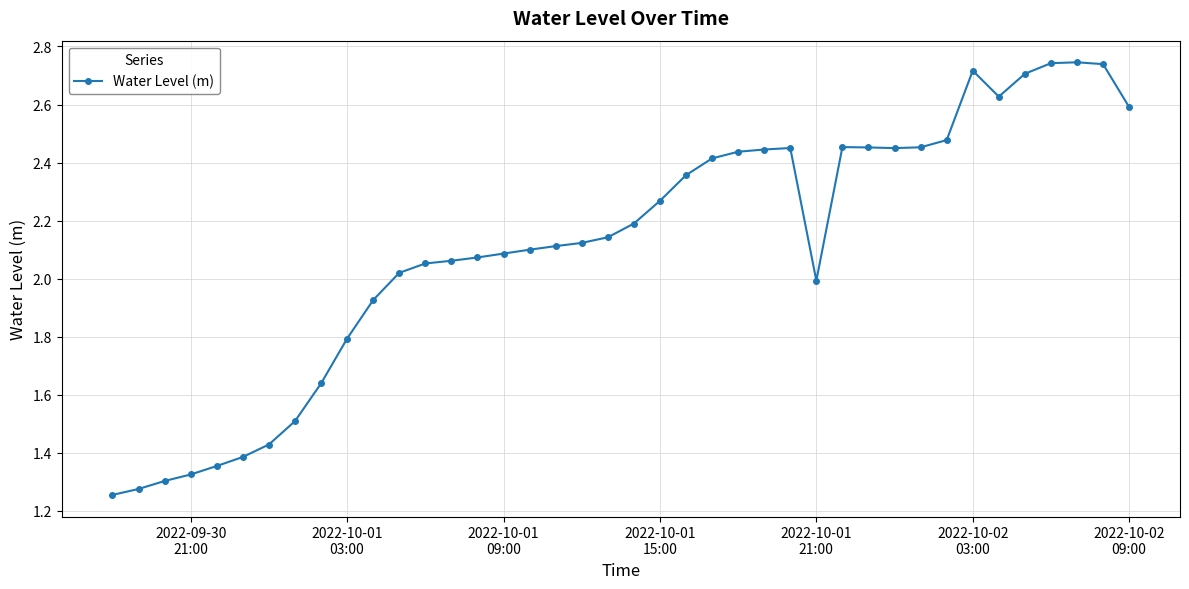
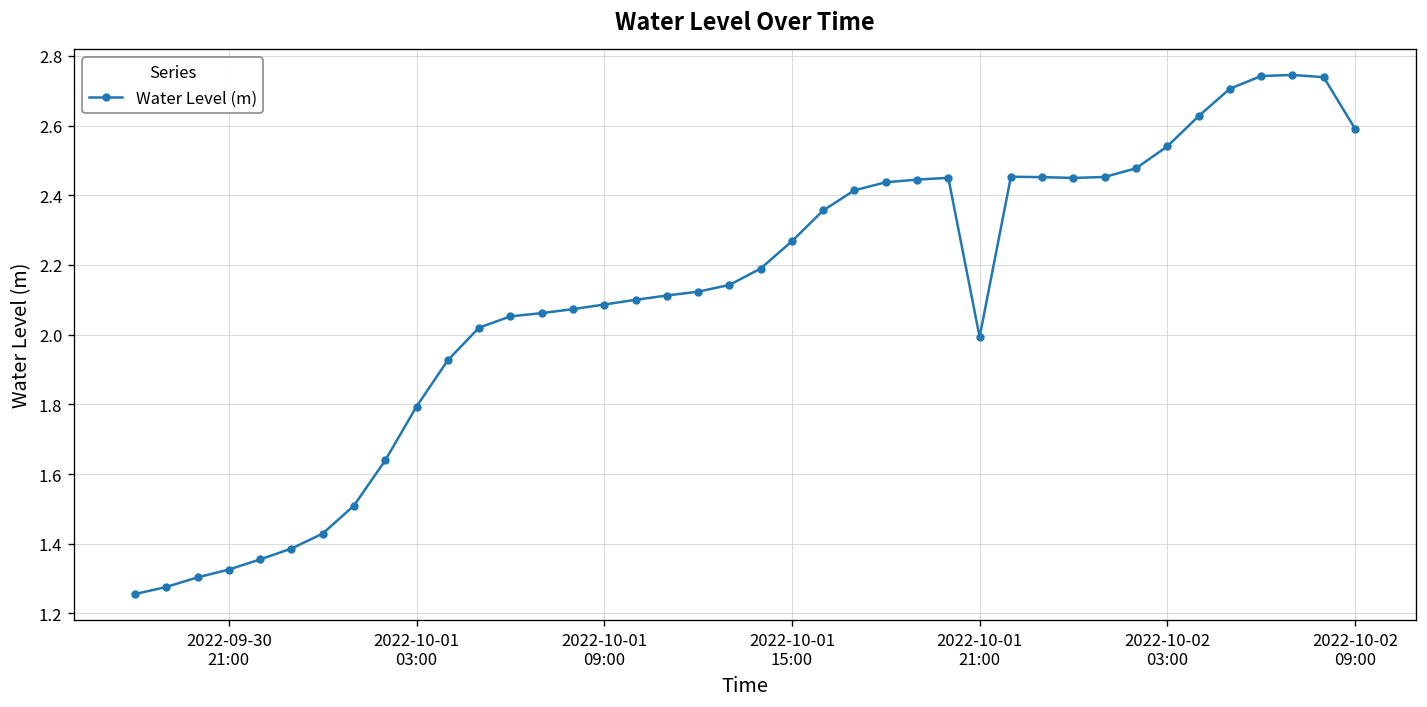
2022-10-02 03:00: 2.72 -> 2.54
